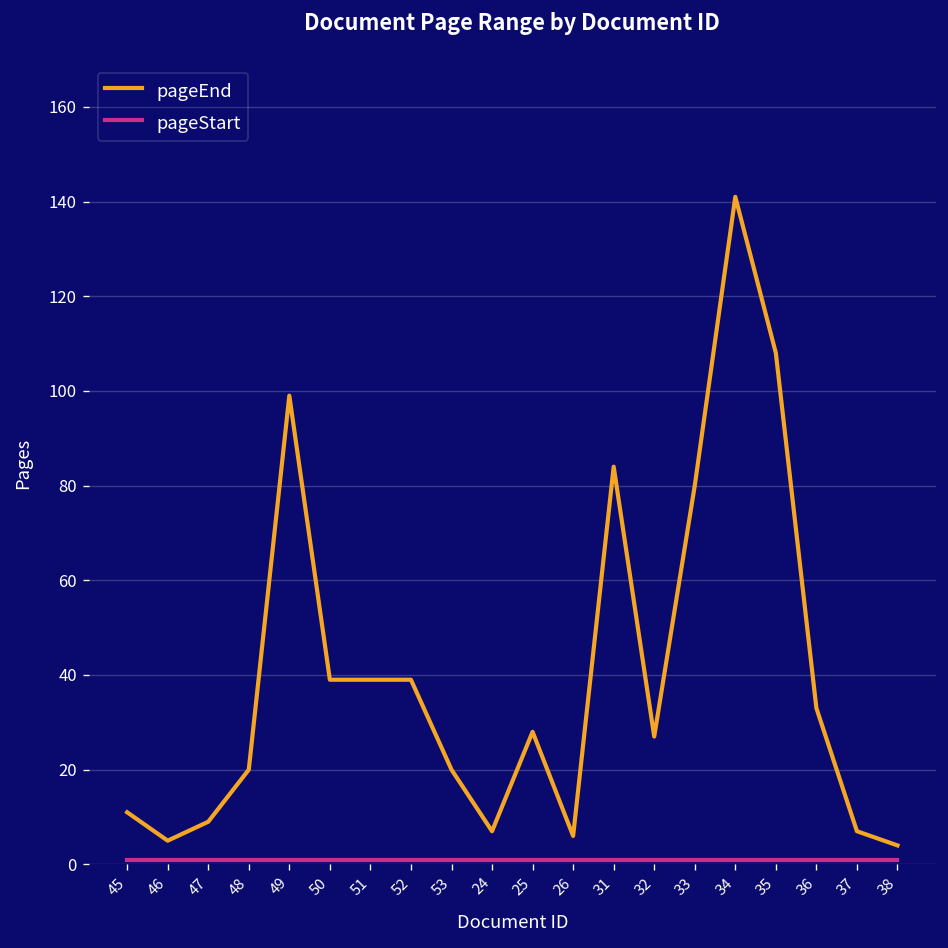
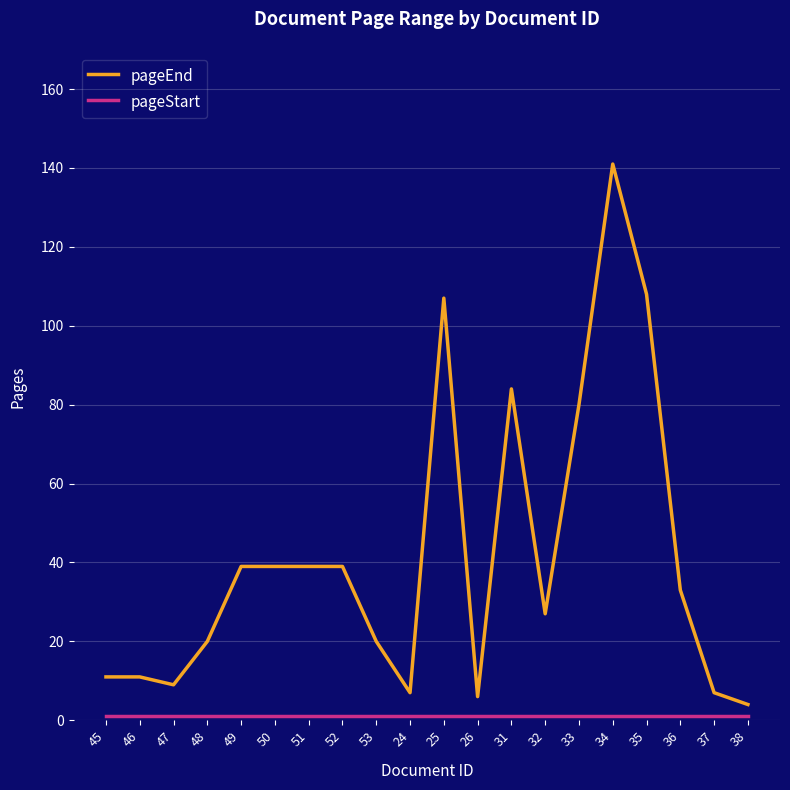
pageEnd, 46: 5 -> 11
pageEnd, 49: 99 -> 39
pageEnd, 25: 28 -> 107
